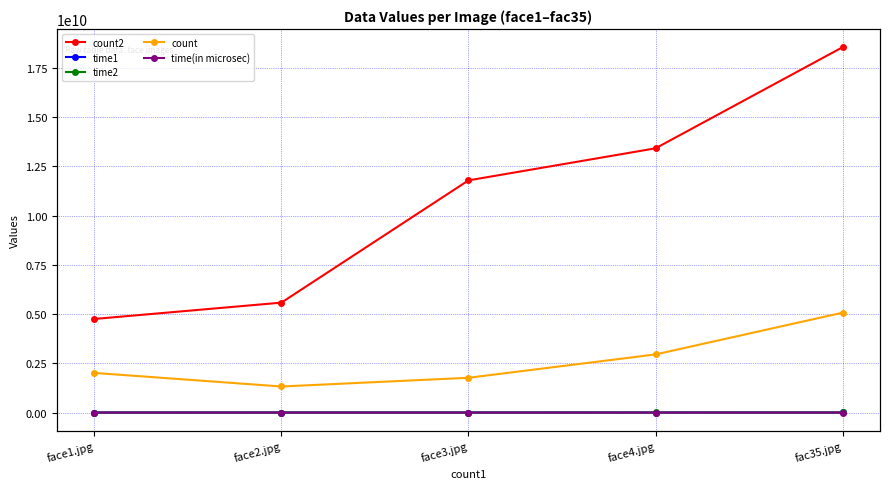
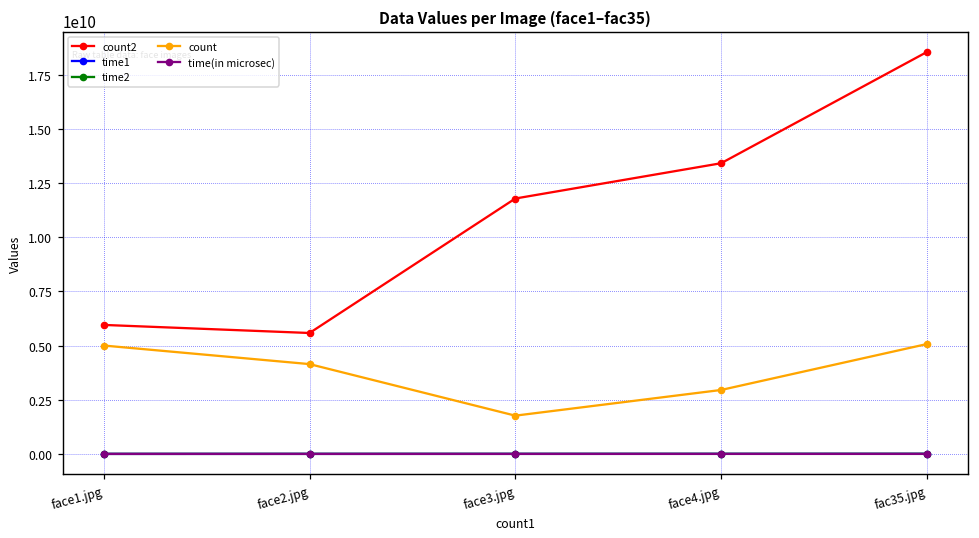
count2, face1.jpg: 4800000000 -> 6000000000
count, face1.jpg: 2000000000 -> 5000000000
count, face2.jpg: 1300000000 -> 4100000000
